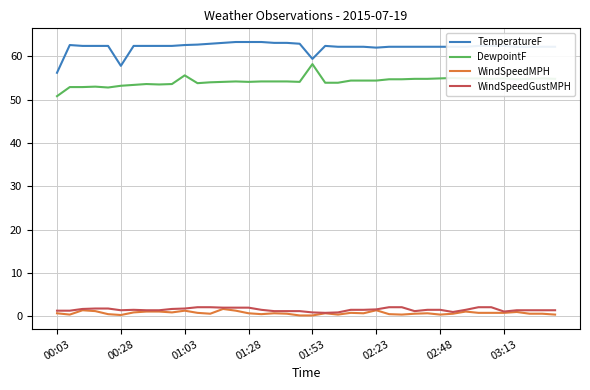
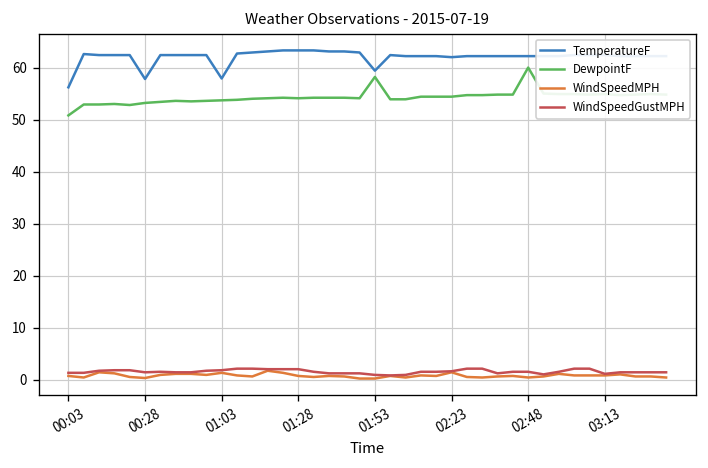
TemperatureF, 01:03: 63 -> 58
DewpointF, 01:03: 56 -> 54
DewpointF, 02:48: 55 -> 60
